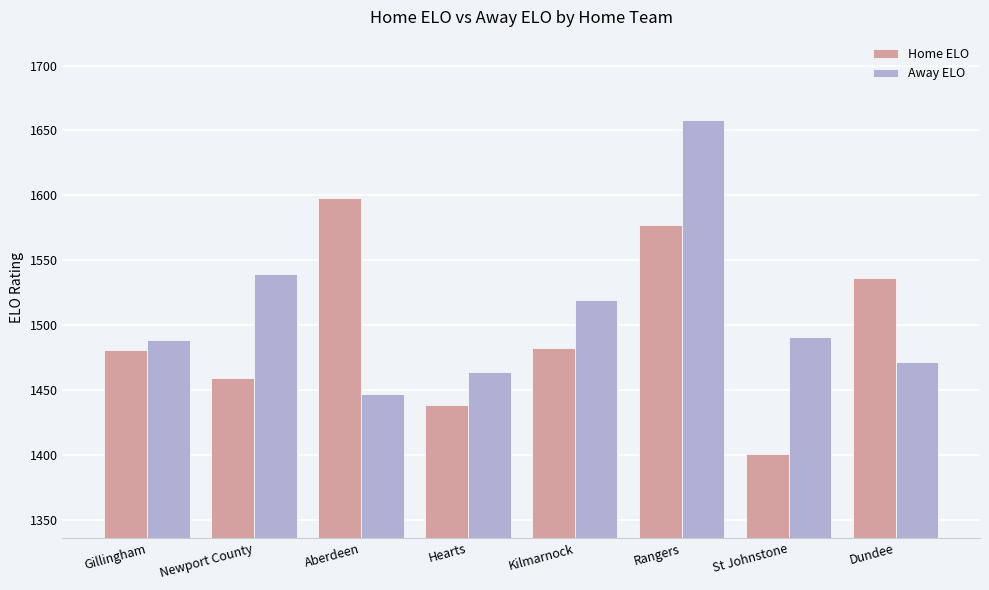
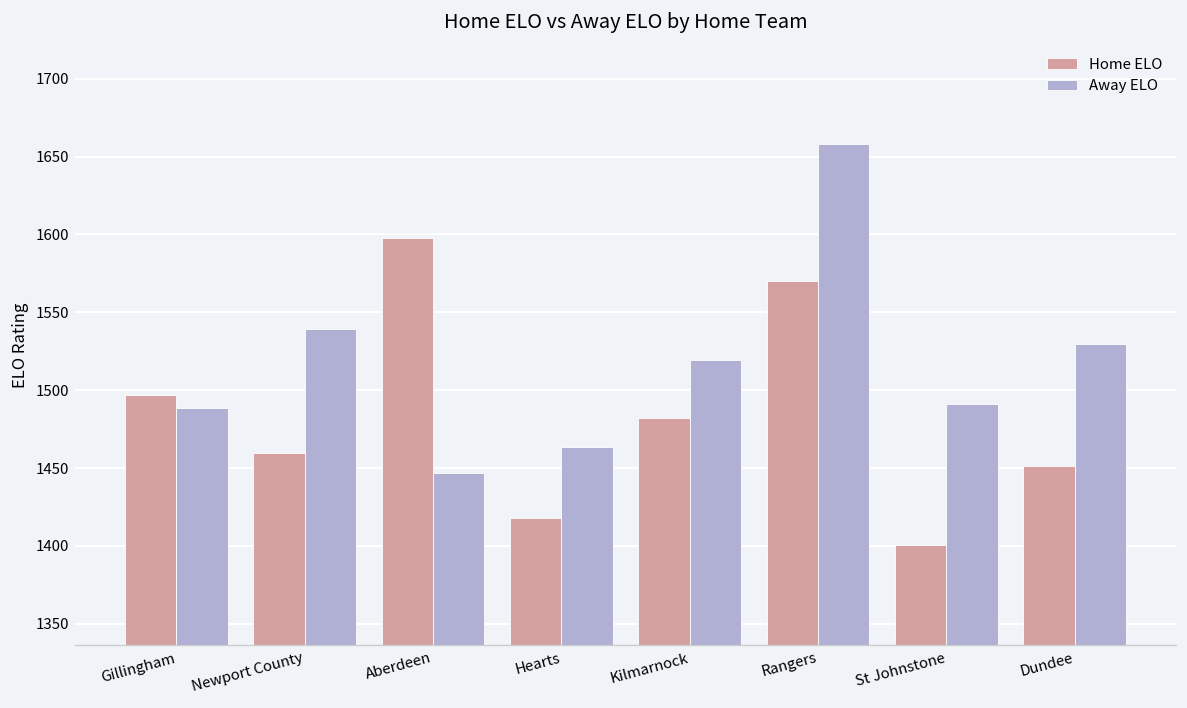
Home ELO, Gillingham: 1481 -> 1497
Home ELO, Hearts: 1439 -> 1418
Home ELO, Rangers: 1577 -> 1570
Home ELO, Dundee: 1536 -> 1451
Away ELO, Dundee: 1472 -> 1530
